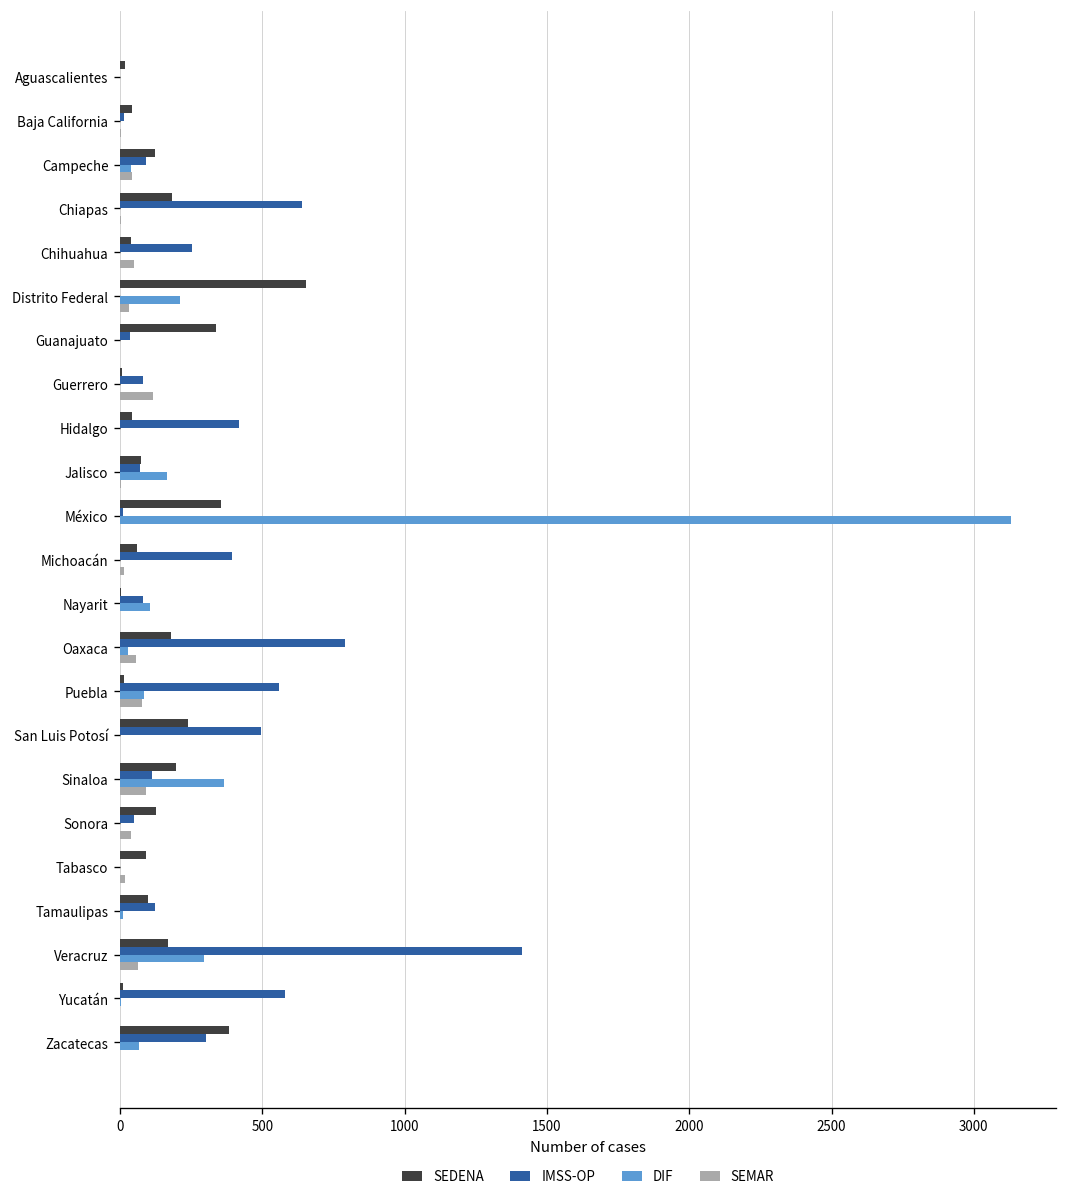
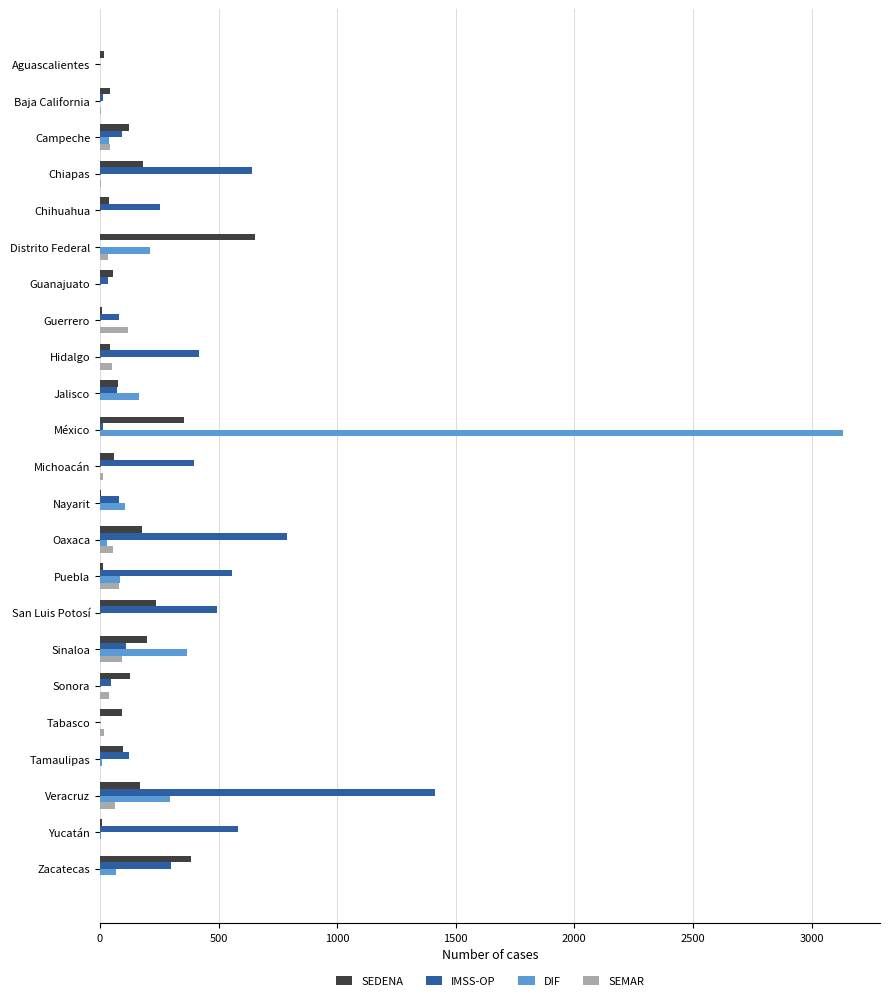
SEMAR, Chihuahua: 50 -> 0
SEDENA, Guanajuato: 340 -> 60
SEMAR, Hidalgo: 0 -> 50
